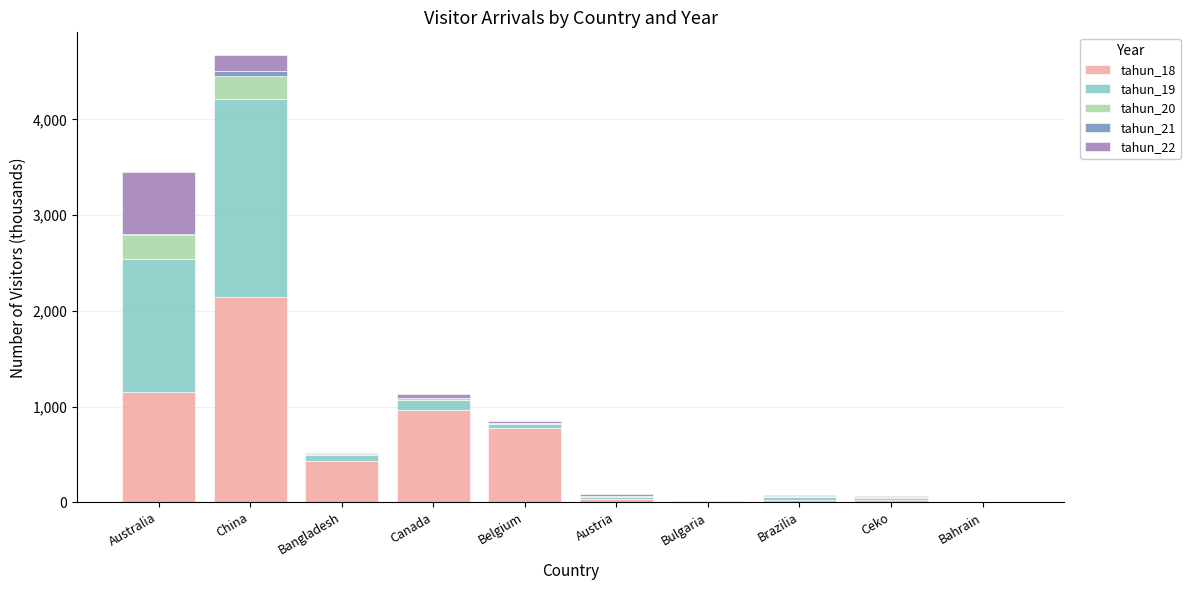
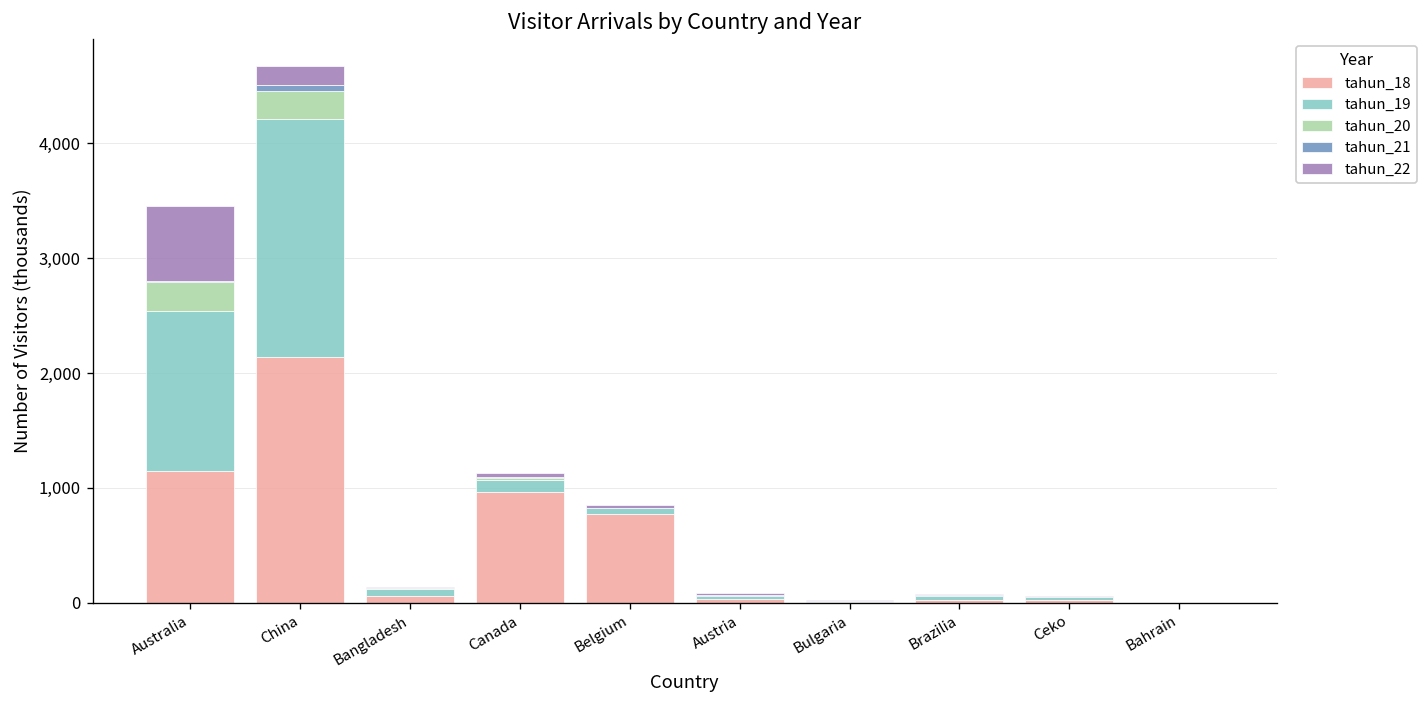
tahun_18, Bangladesh: 400 -> 100
